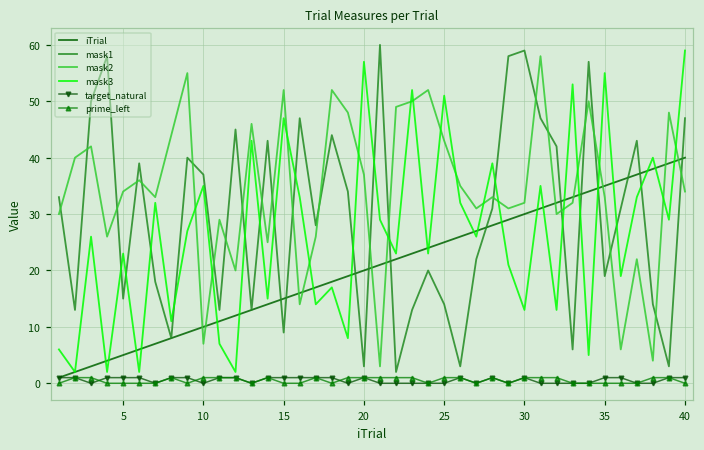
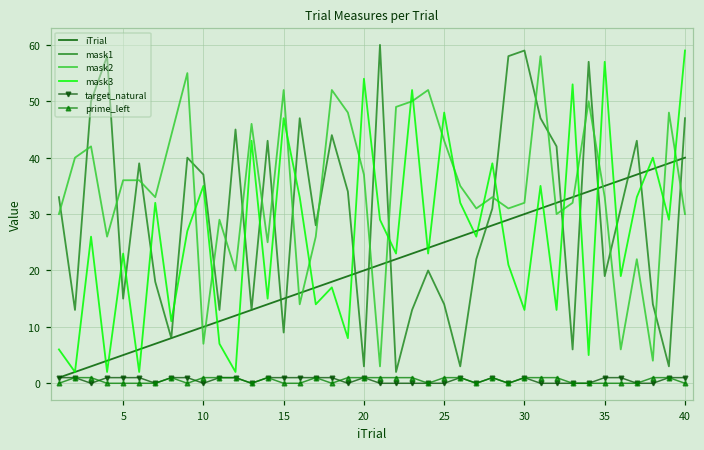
mask2, 5: 34 -> 36
mask3, 20: 57 -> 54
mask3, 25: 51 -> 48
mask3, 35: 55 -> 57
mask2, 40: 34 -> 30
